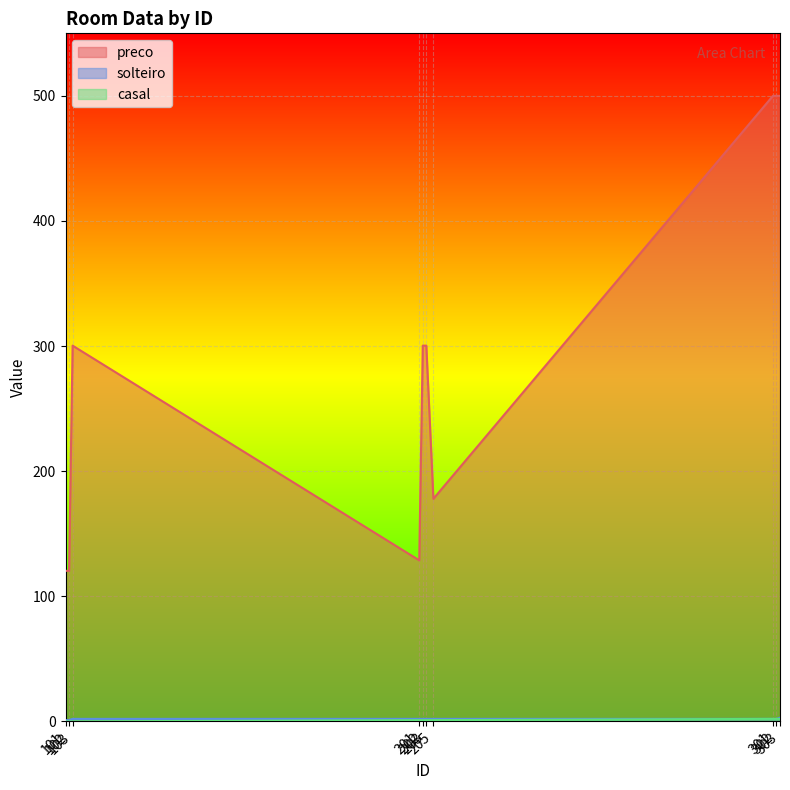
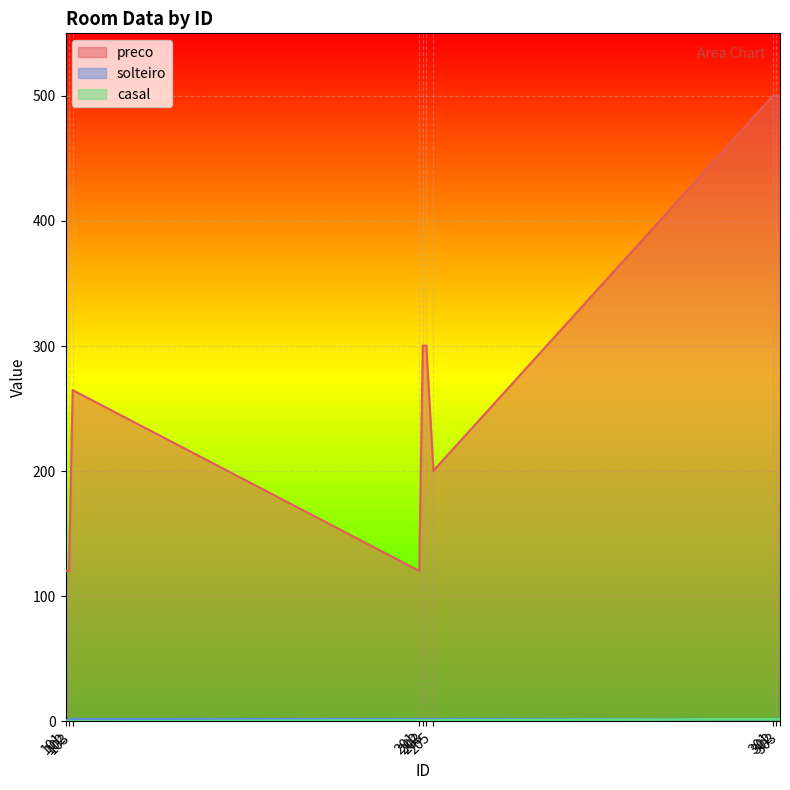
preco, 103: 300 -> 265
preco, 201: 129 -> 120
preco, 205: 178 -> 200
